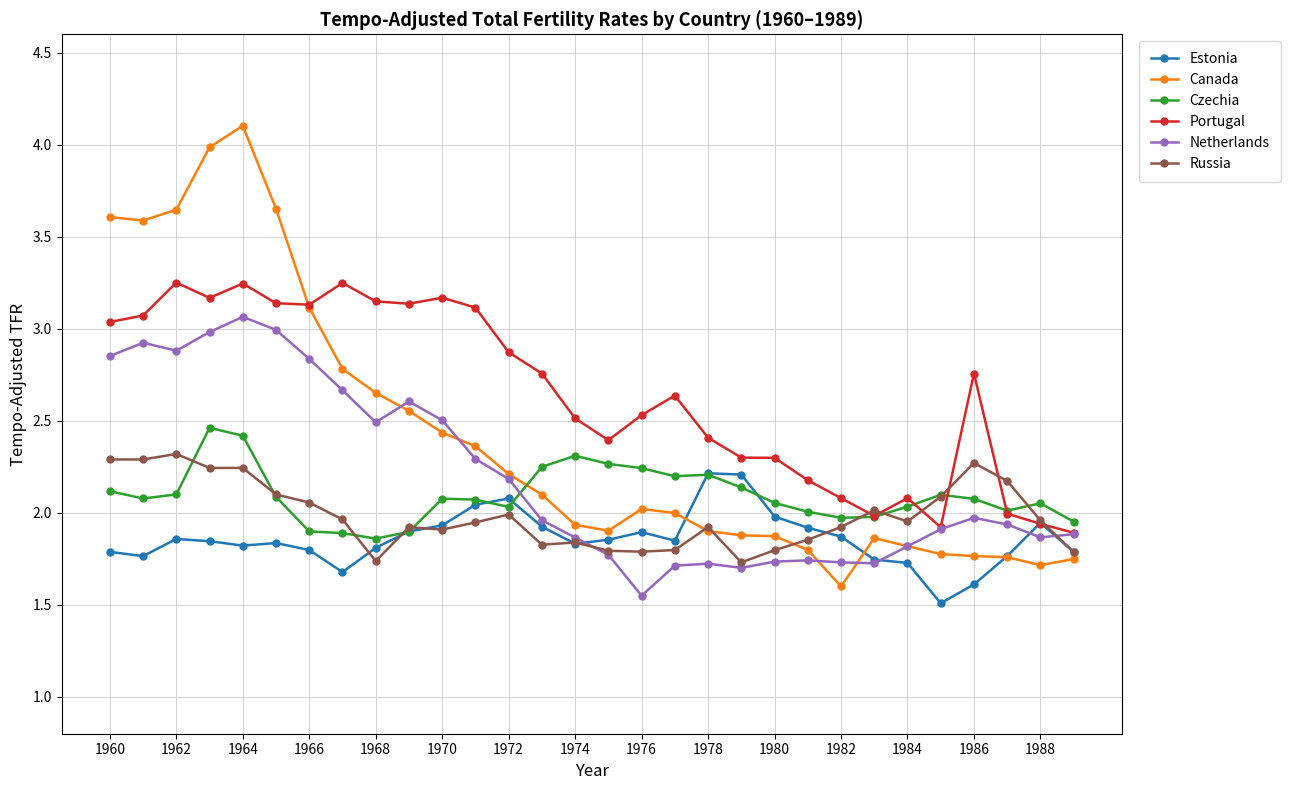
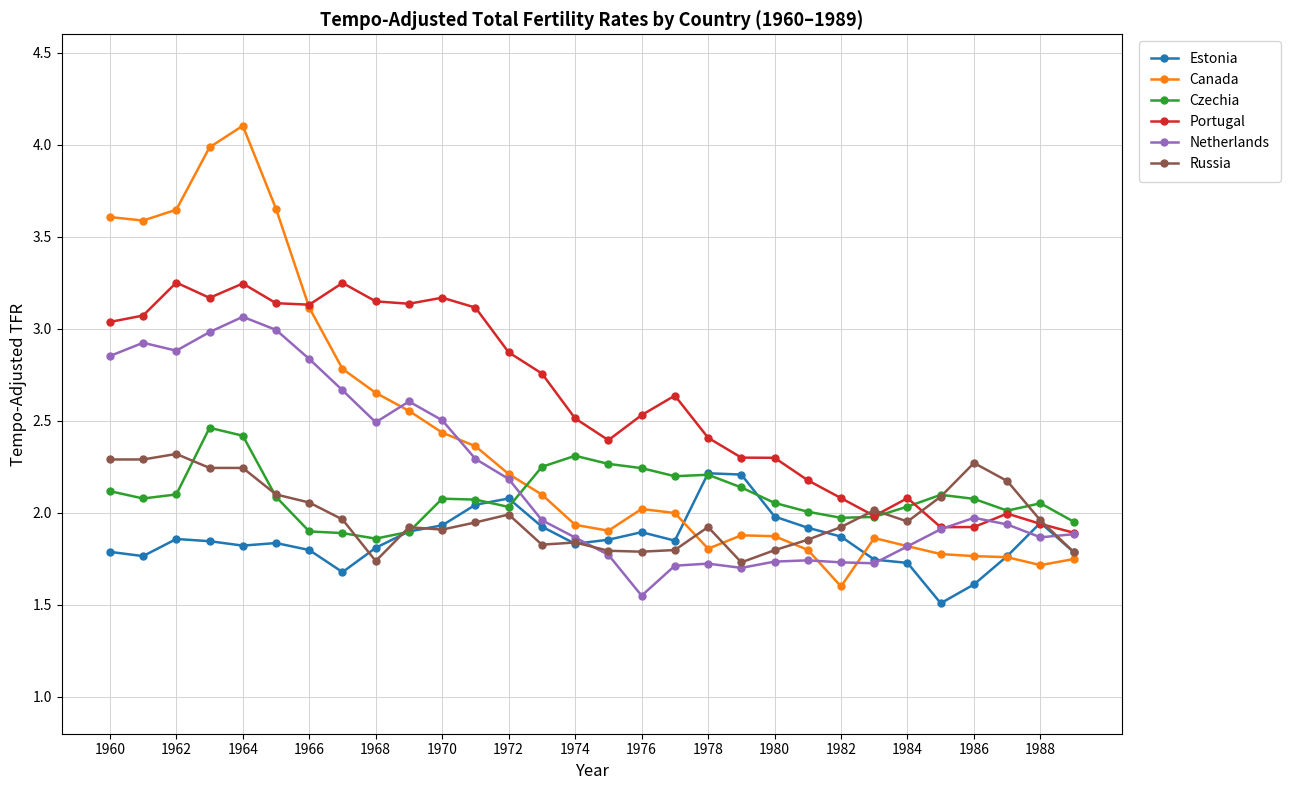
Canada, 1978: 1.90 -> 1.81
Portugal, 1986: 2.76 -> 1.92
